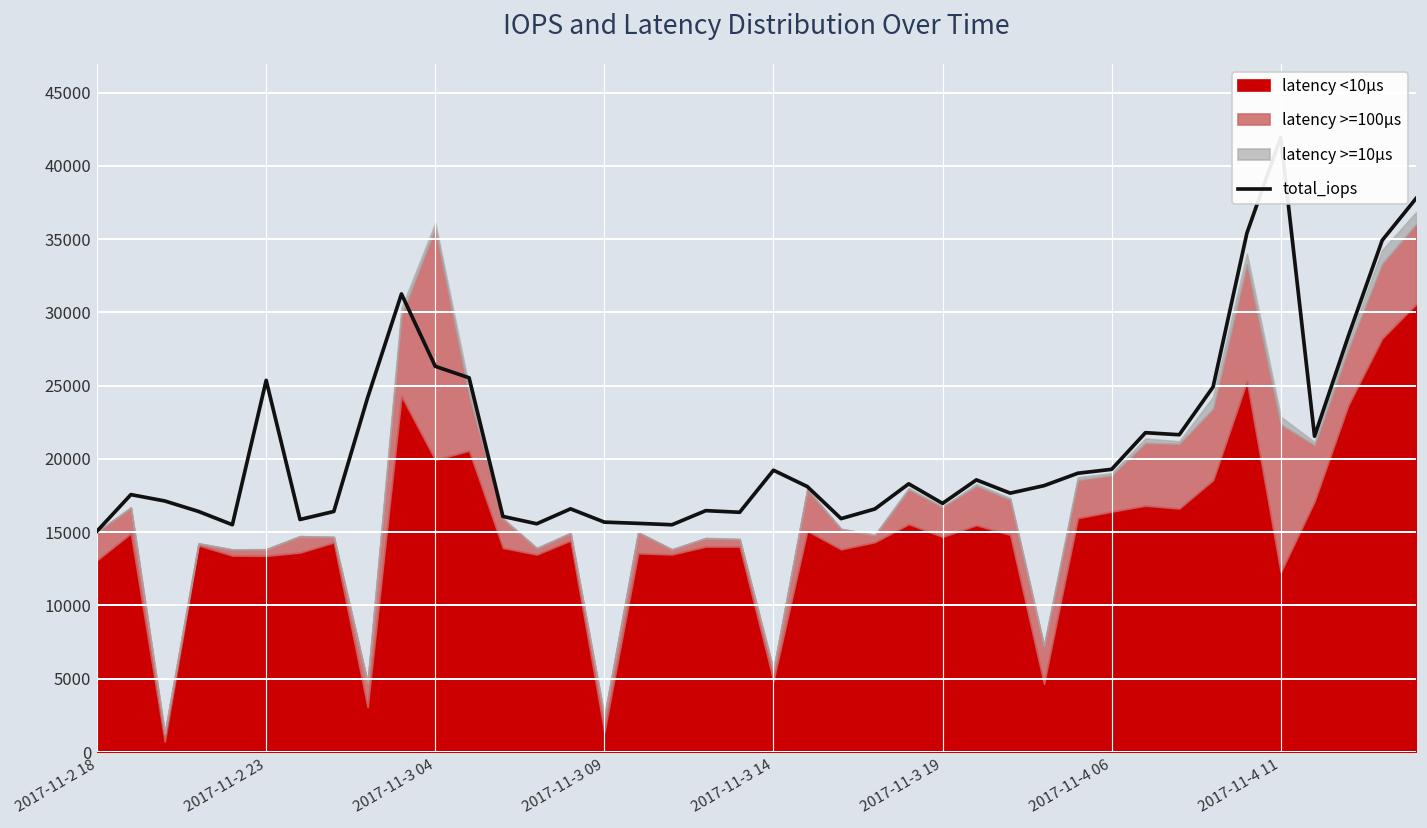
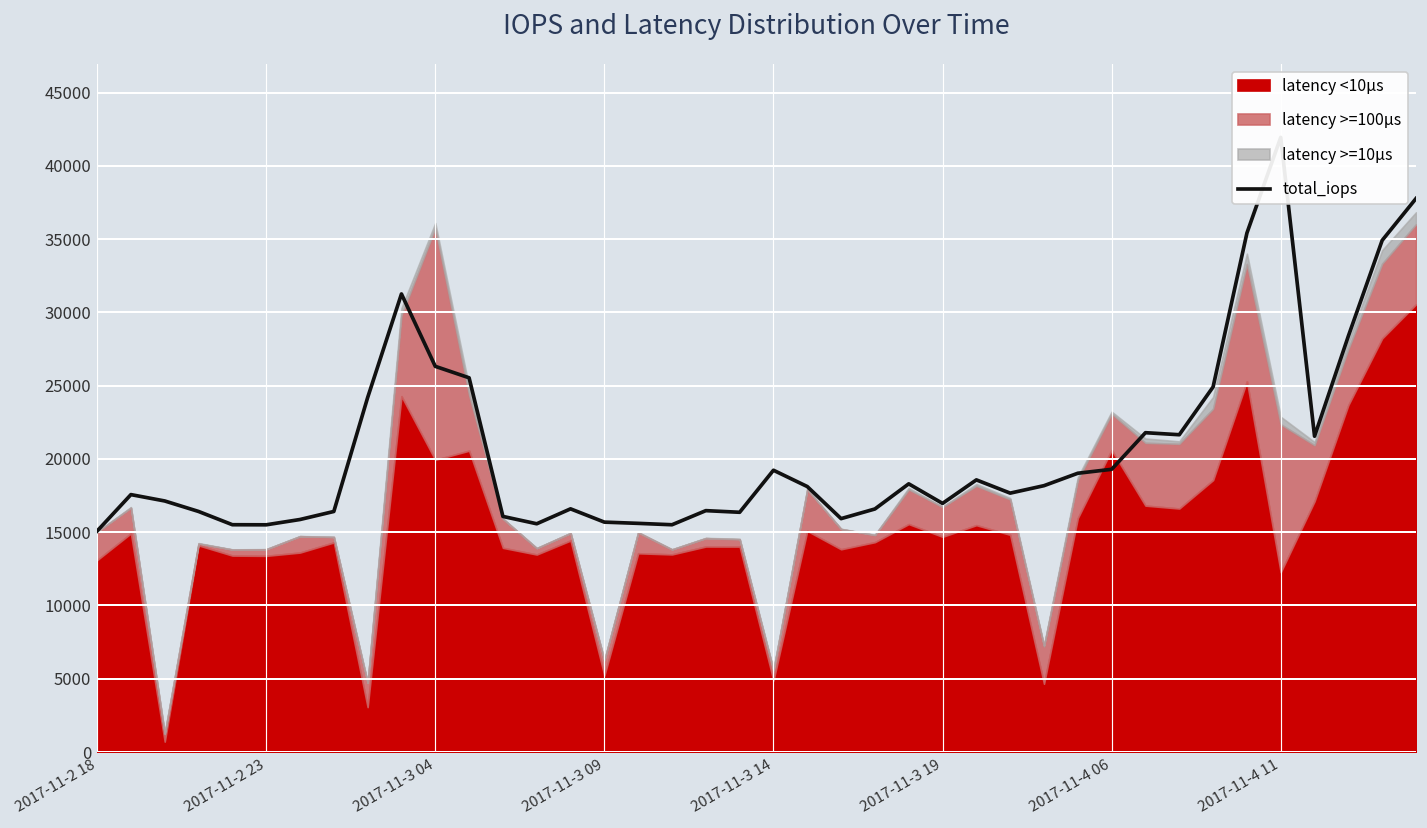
total_iops, 2017-11-2 23: 25400 -> 15500
latency <10μs, 2017-11-3 09: 1400 -> 5200
latency <10μs, 2017-11-4 06: 16400 -> 20600
